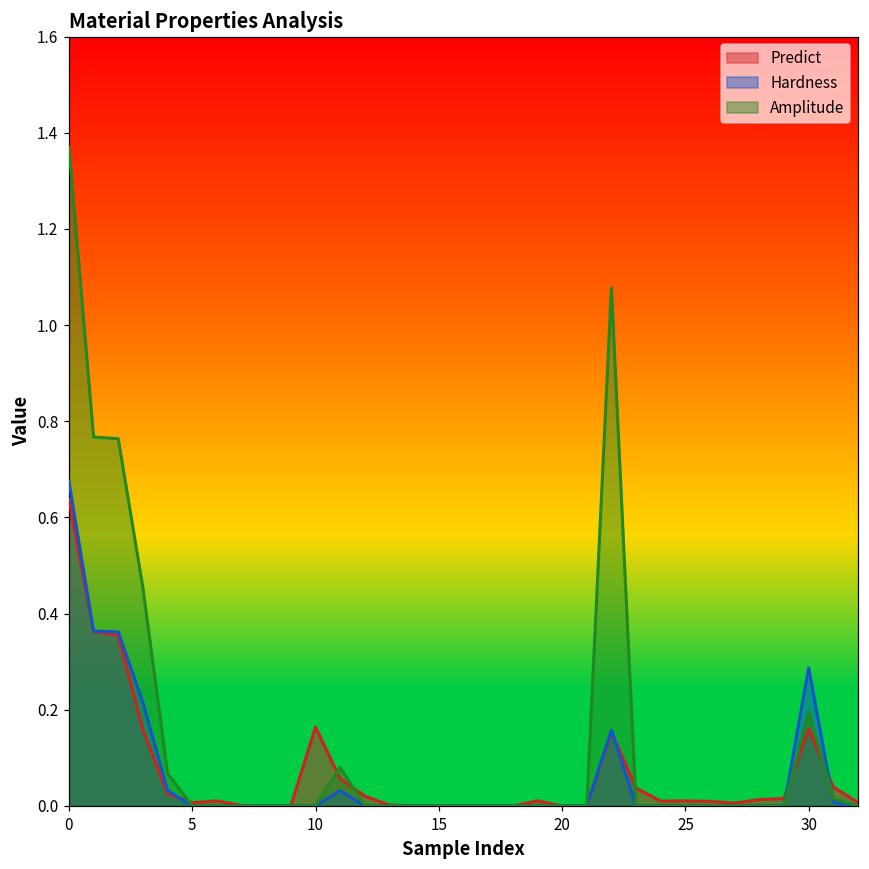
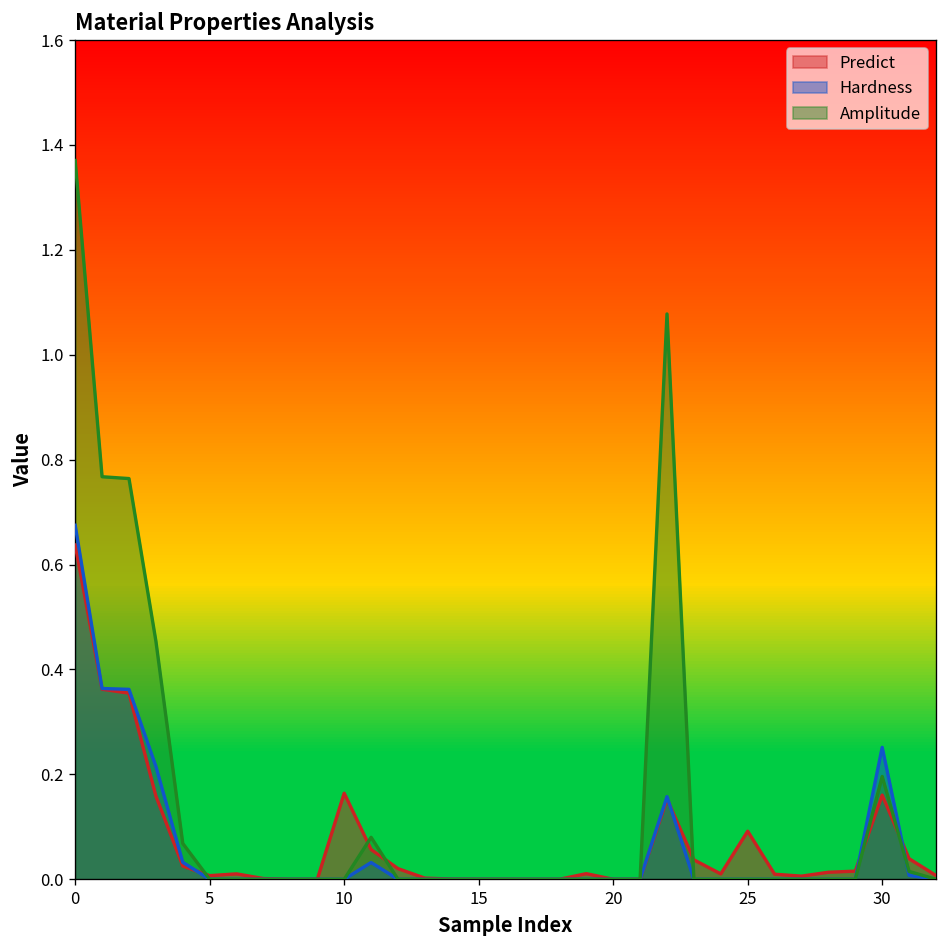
Predict, 25: 0.01 -> 0.09
Hardness, 30: 0.29 -> 0.25
